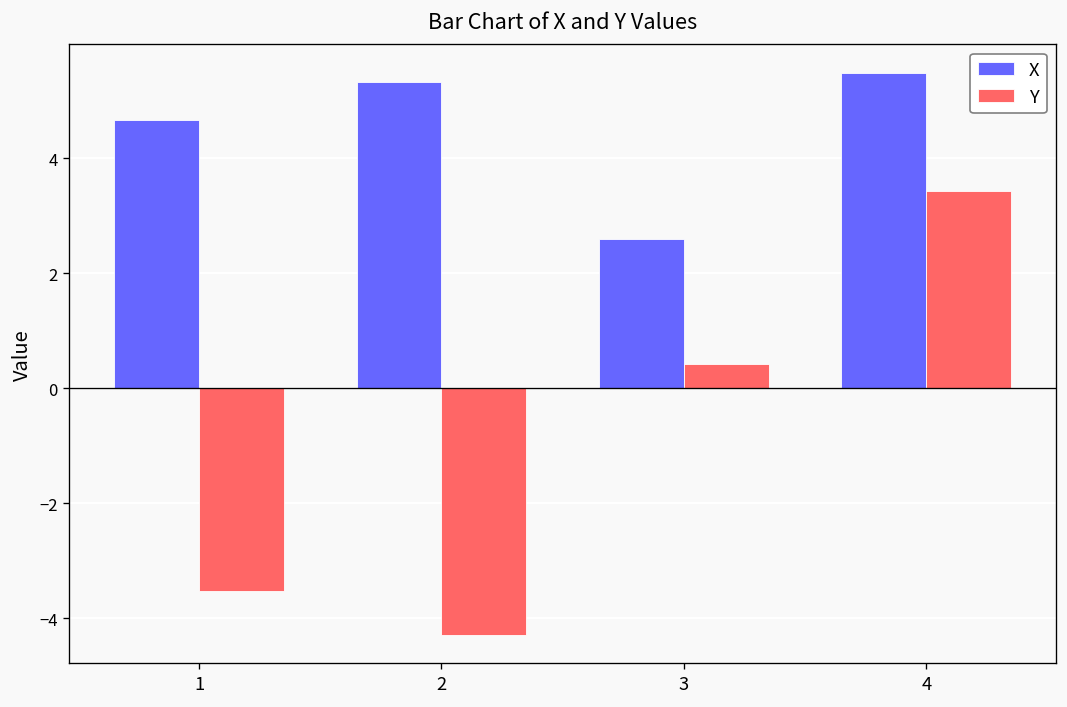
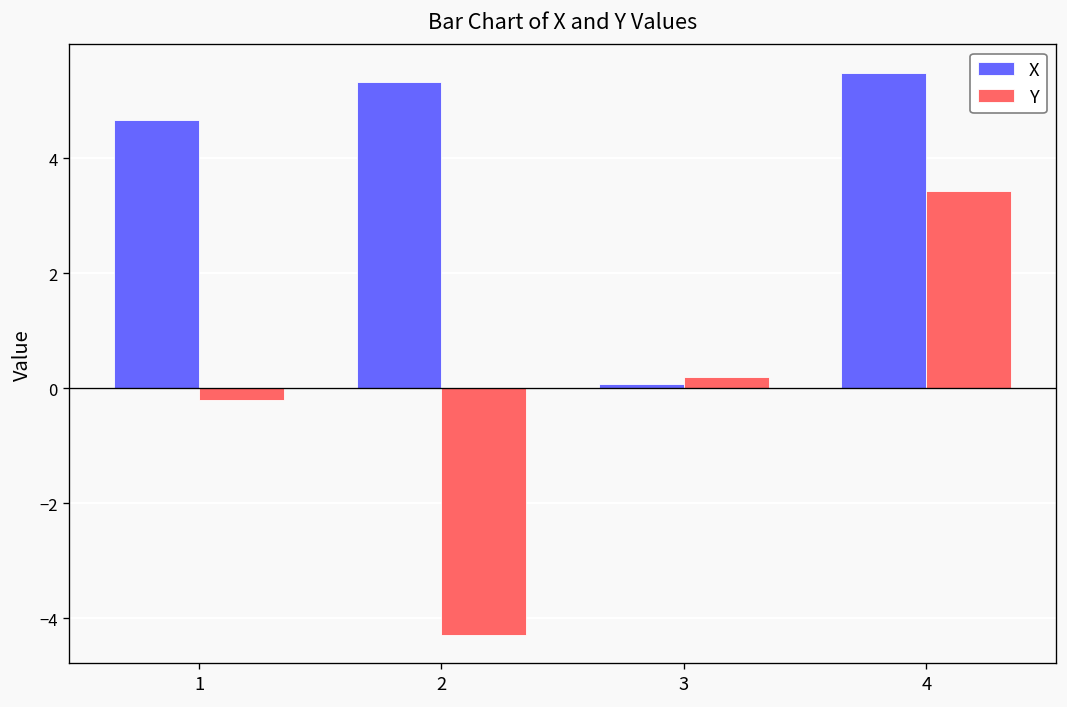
Y, 1: -3.5 -> -0.2
X, 3: 2.6 -> 0.1
Y, 3: 0.4 -> 0.2
